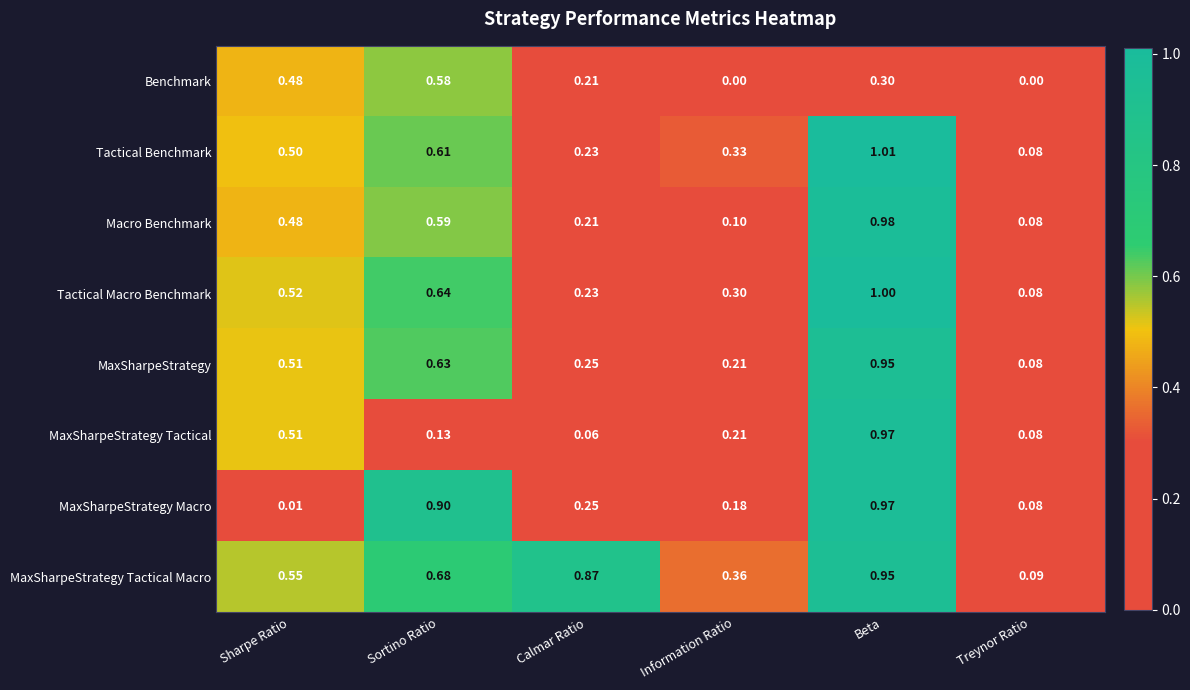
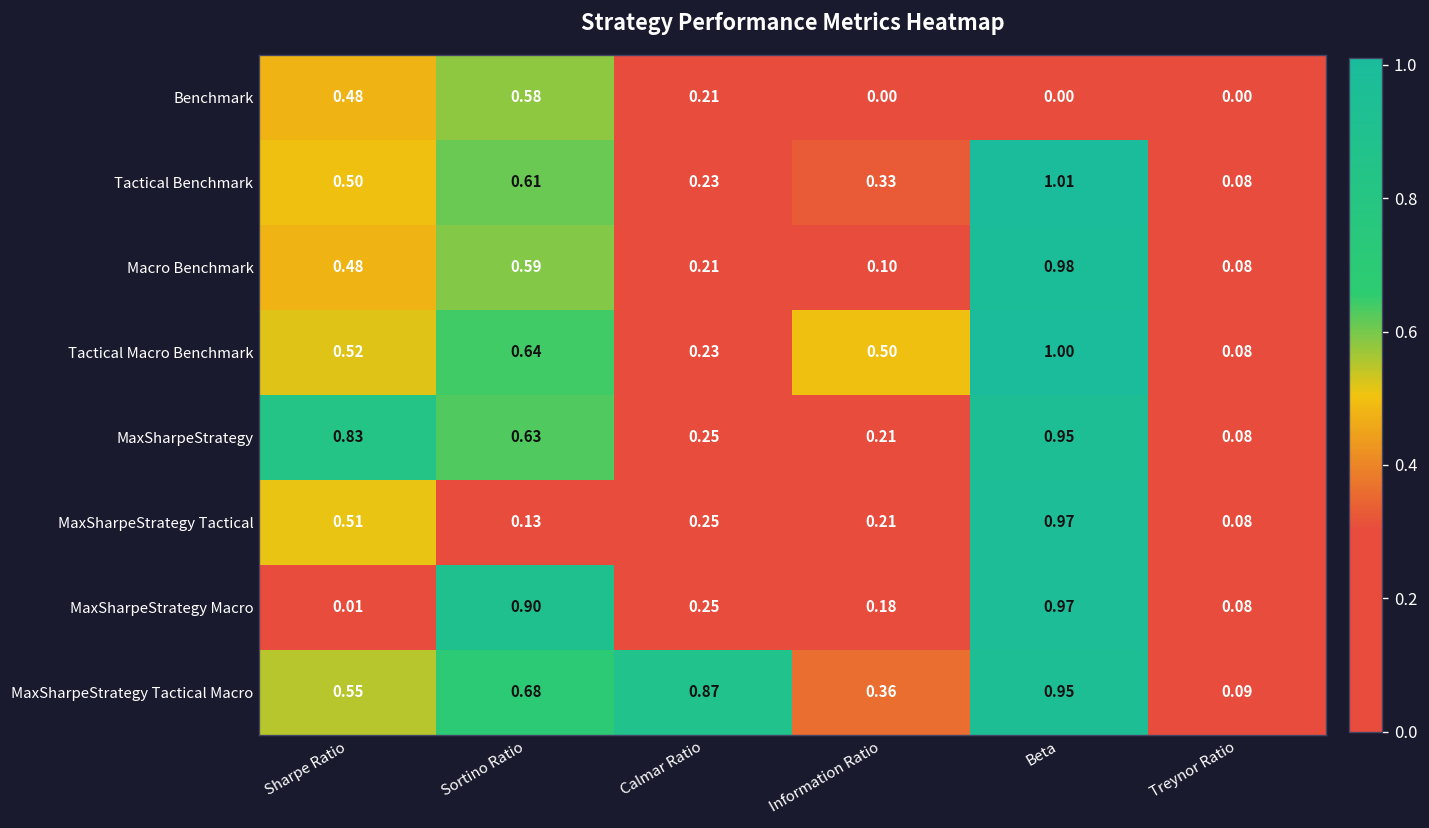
Benchmark, Beta: 0.30 -> 0.00
Tactical Macro Benchmark, Information Ratio: 0.30 -> 0.50
MaxSharpeStrategy, Sharpe Ratio: 0.51 -> 0.83
MaxSharpeStrategy Tactical, Calmar Ratio: 0.06 -> 0.25
